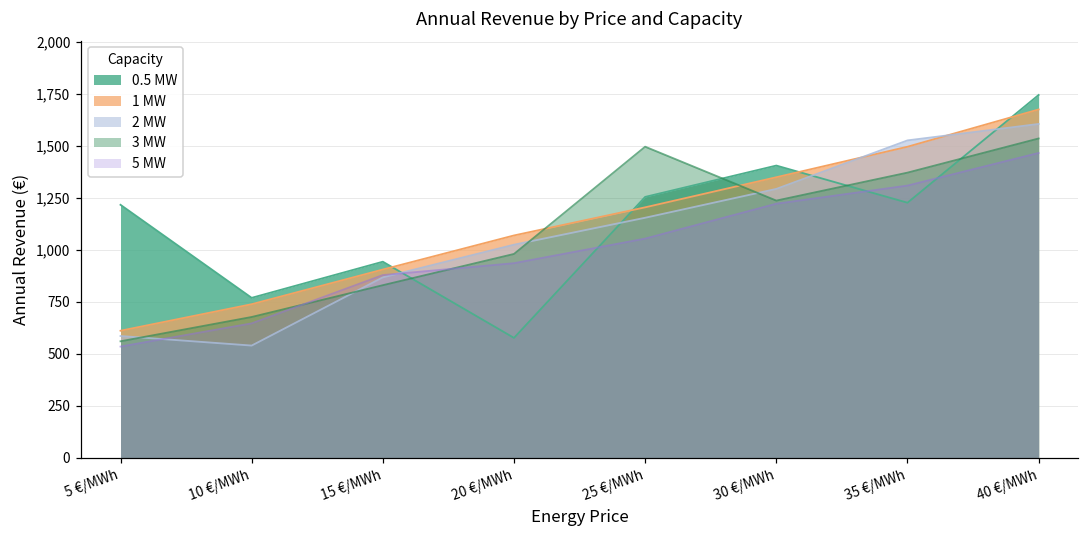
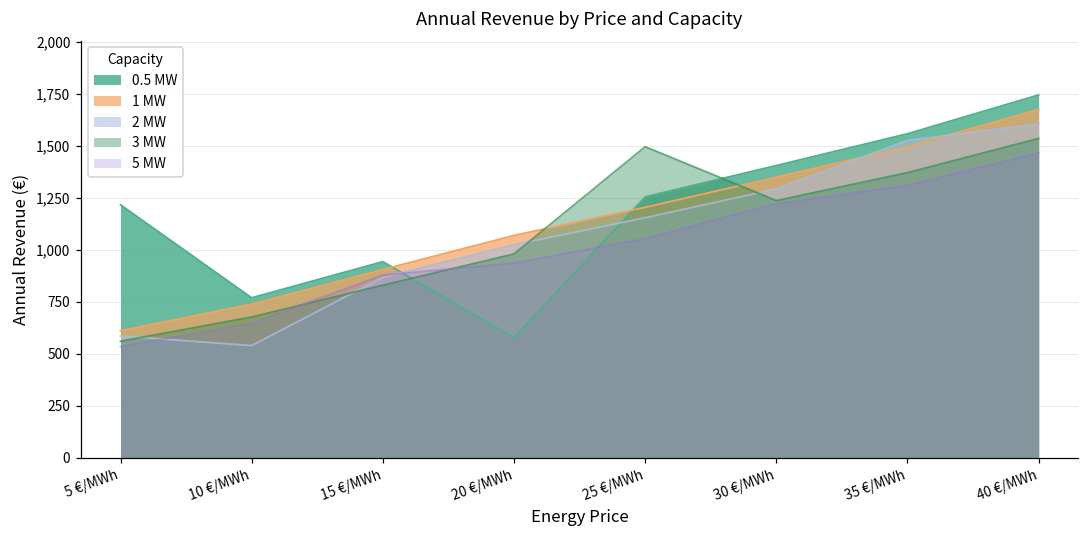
0.5 MW, 35 €/MWh: 1,230 -> 1,560
